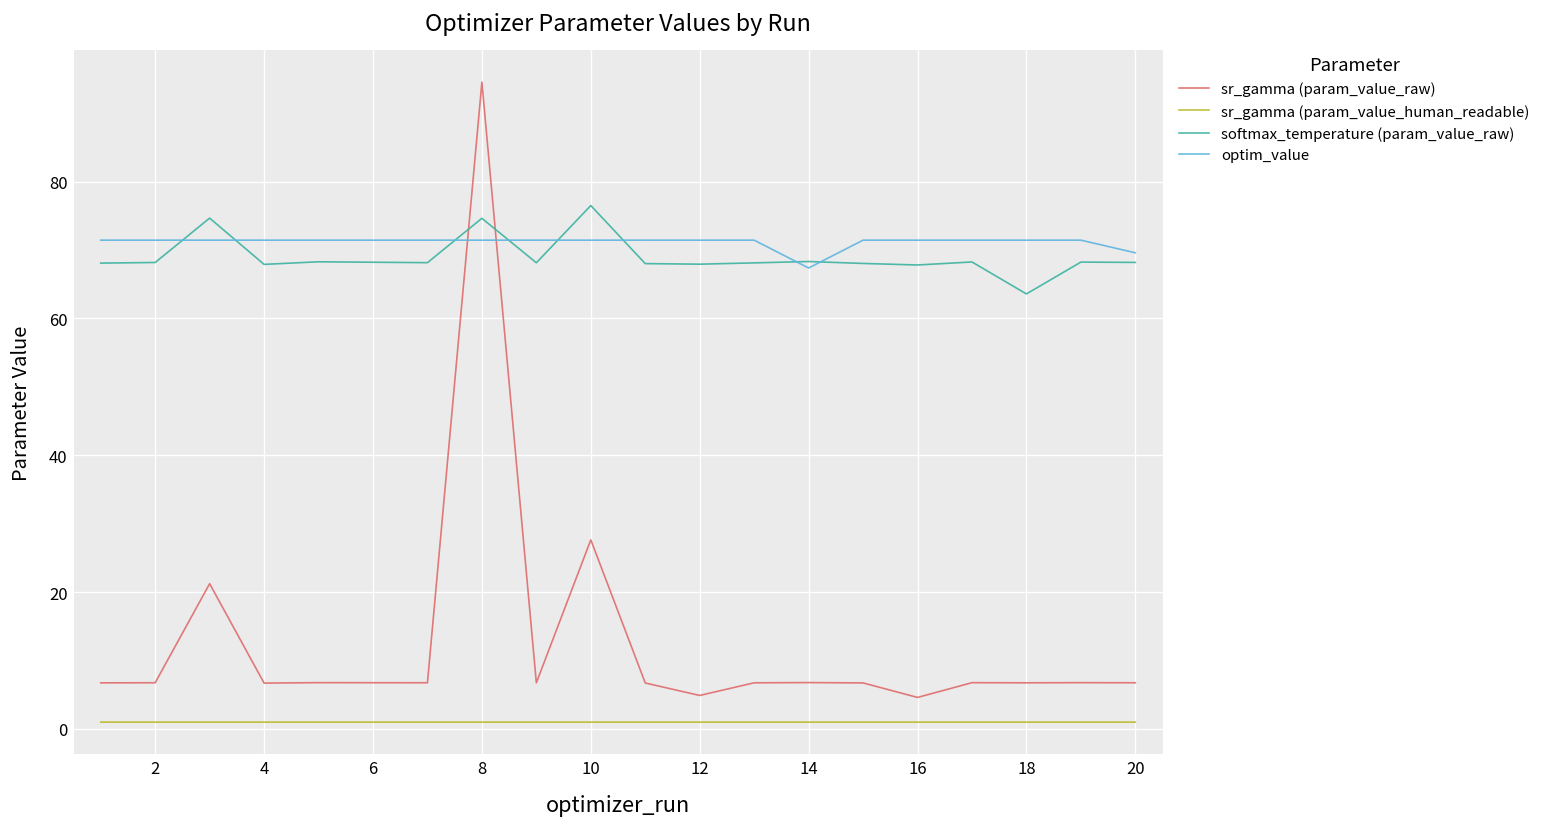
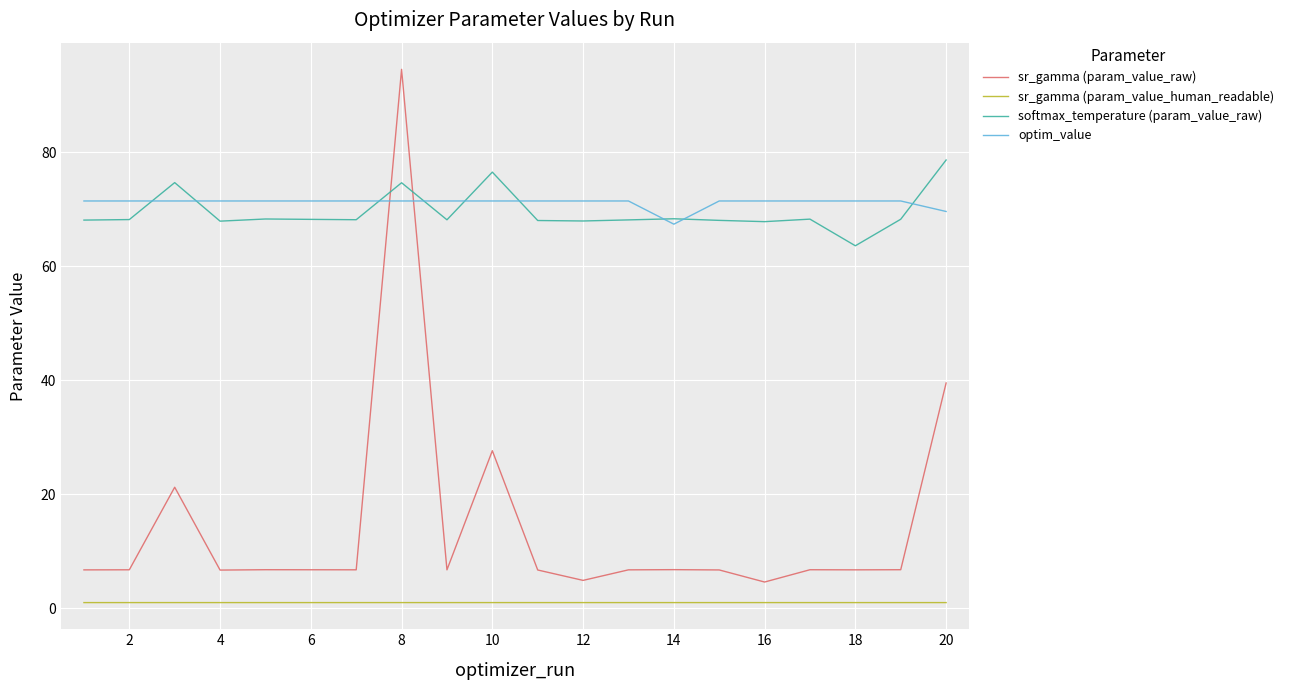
sr_gamma (param_value_raw), 20: 7 -> 40
softmax_temperature (param_value_raw), 20: 68 -> 79
